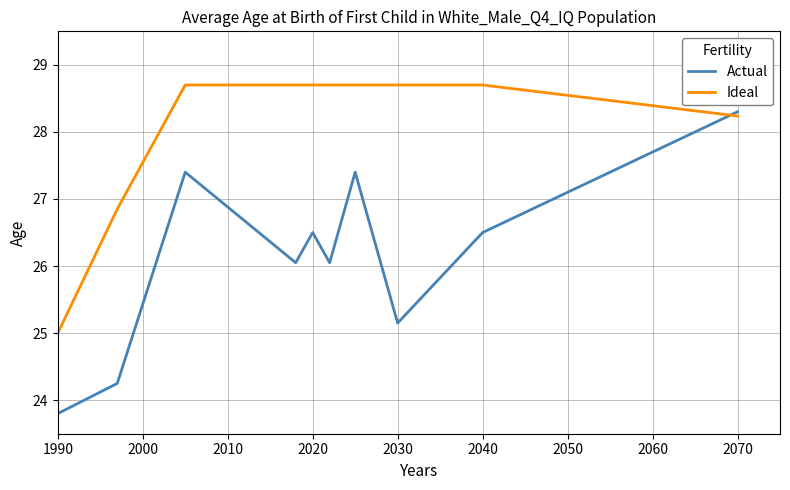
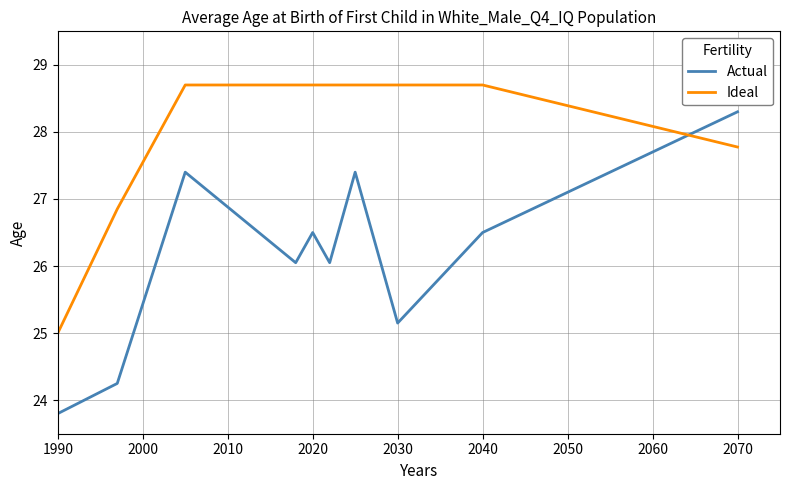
Ideal, 2070: 28.2 -> 27.8
